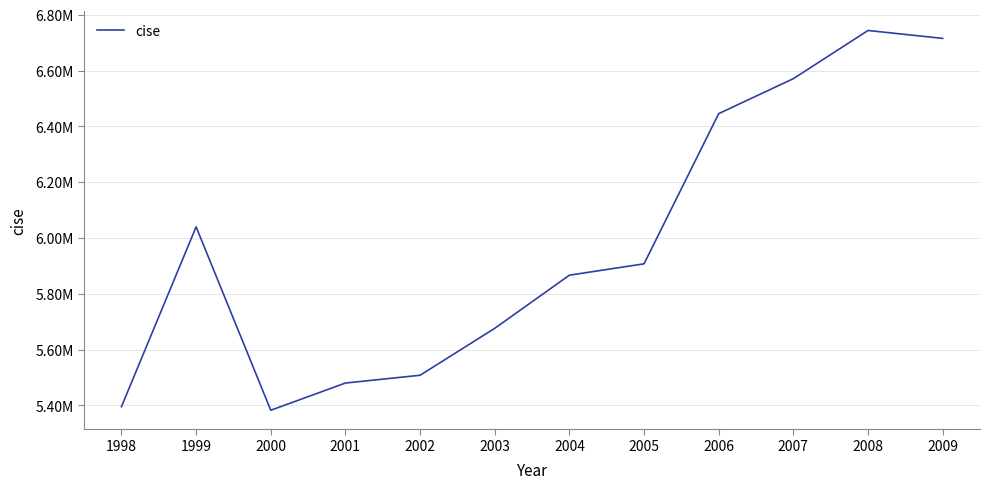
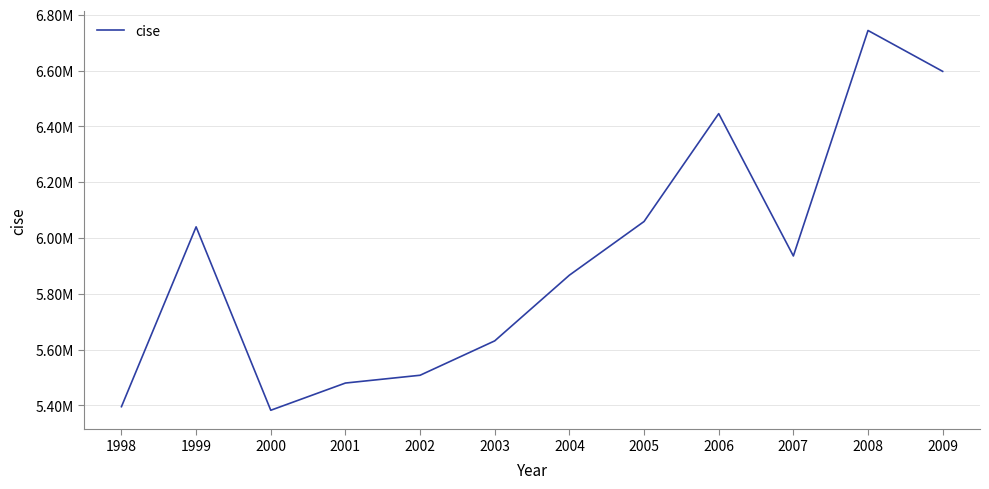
2003: 5680000 -> 5630000
2005: 5910000 -> 6060000
2007: 6570000 -> 5940000
2009: 6720000 -> 6600000
